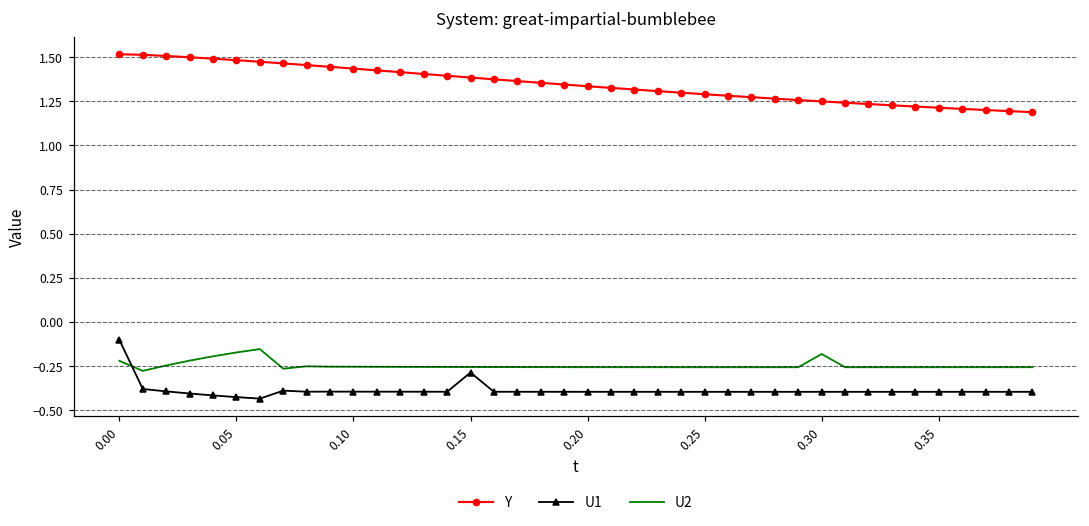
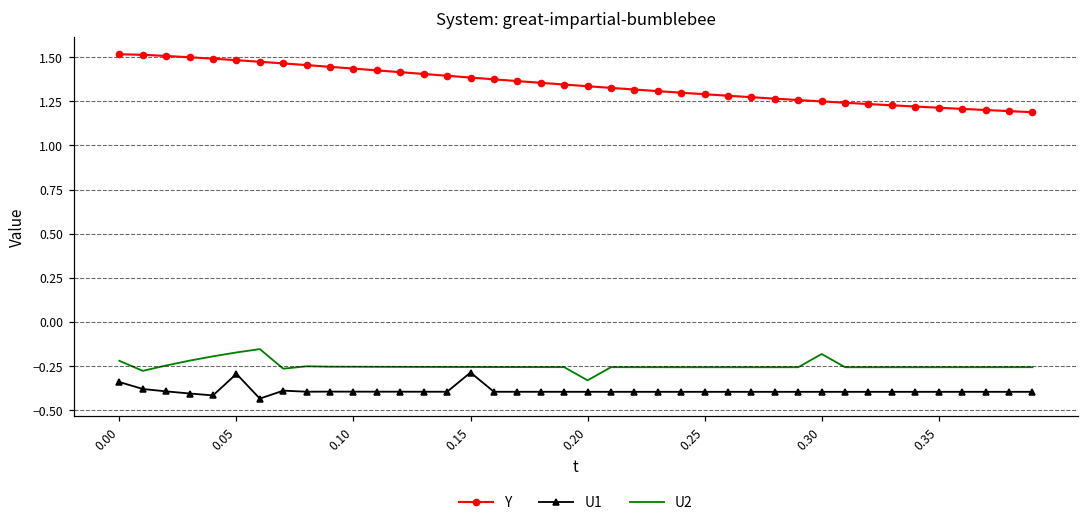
U1, 0.00: -0.10 -> -0.34
U1, 0.05: -0.43 -> -0.29
U2, 0.20: -0.26 -> -0.33
